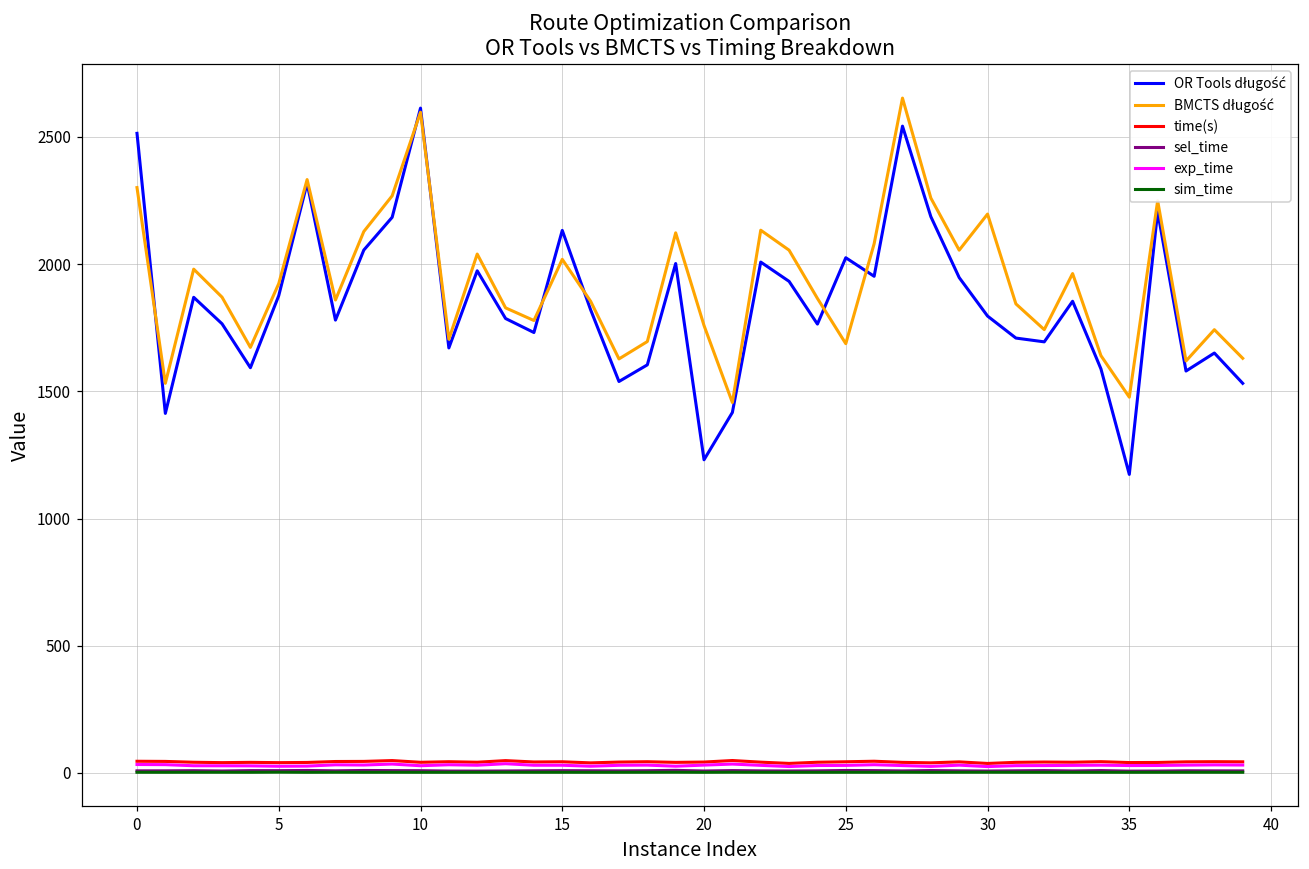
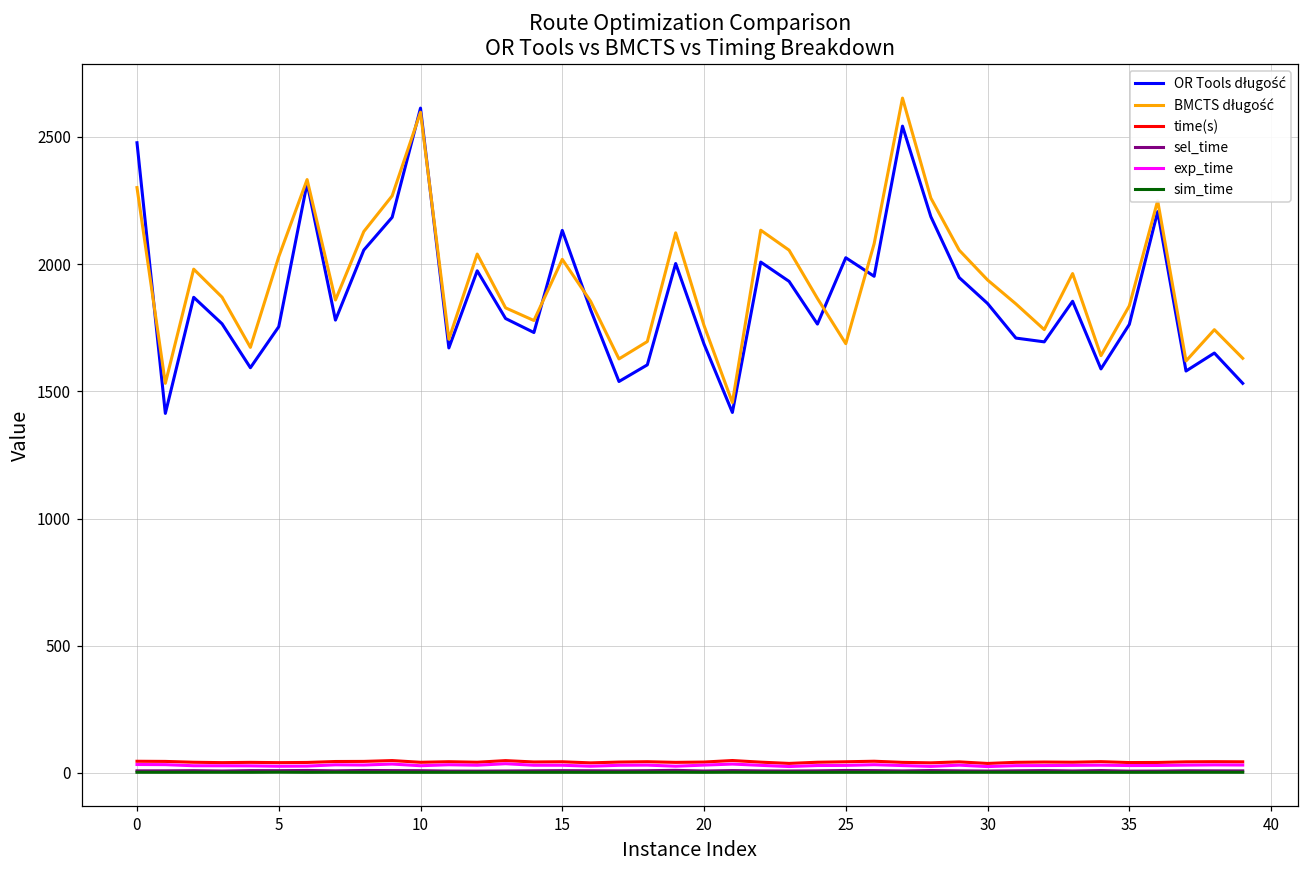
OR Tools długość, 0: 2510 -> 2480
OR Tools długość, 5: 1880 -> 1750
BMCTS długość, 5: 1920 -> 2030
OR Tools długość, 20: 1230 -> 1690
OR Tools długość, 30: 1800 -> 1850
BMCTS długość, 30: 2200 -> 1940
OR Tools długość, 35: 1170 -> 1760
BMCTS długość, 35: 1480 -> 1840
